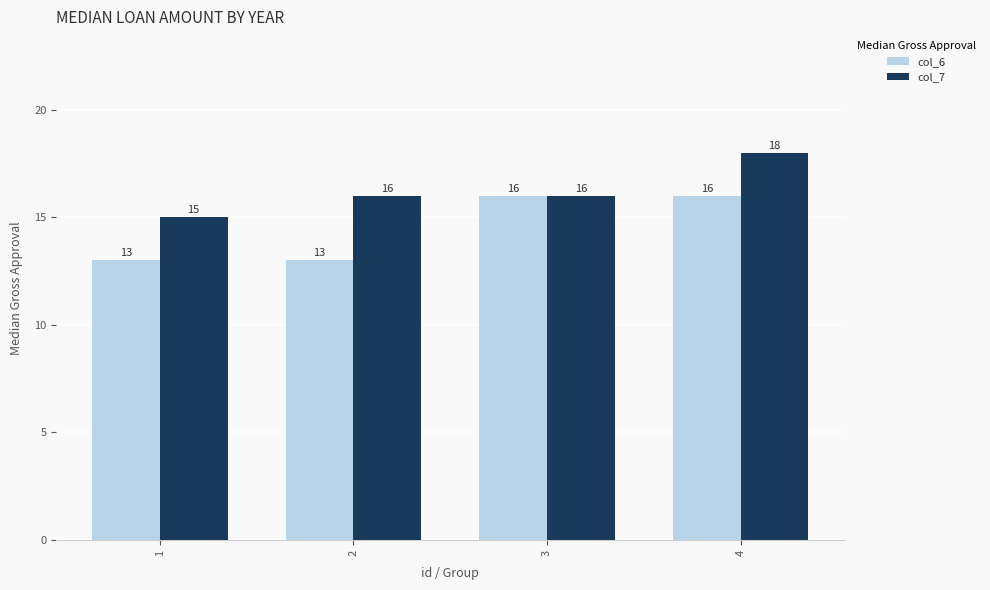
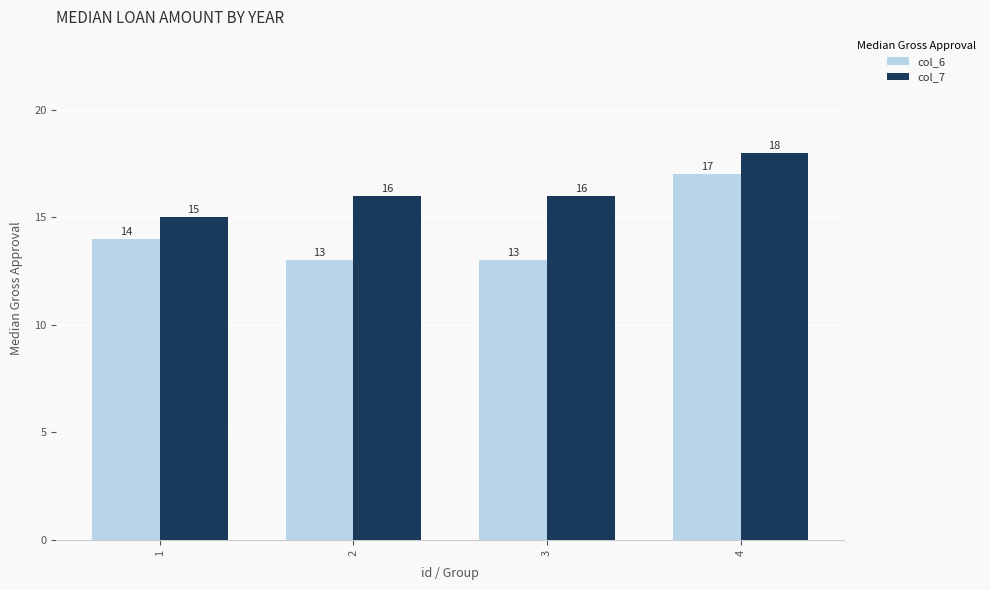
col_6, 1: 13 -> 14
col_6, 3: 16 -> 13
col_6, 4: 16 -> 17
